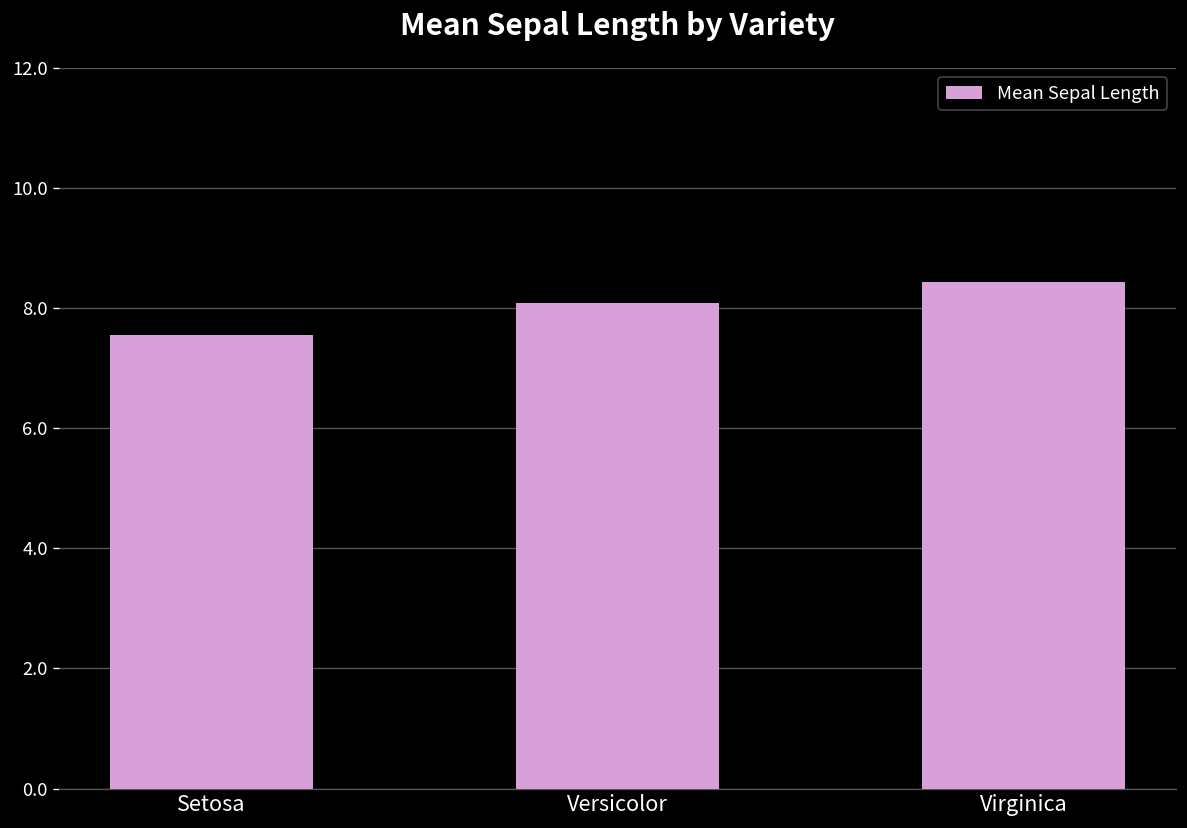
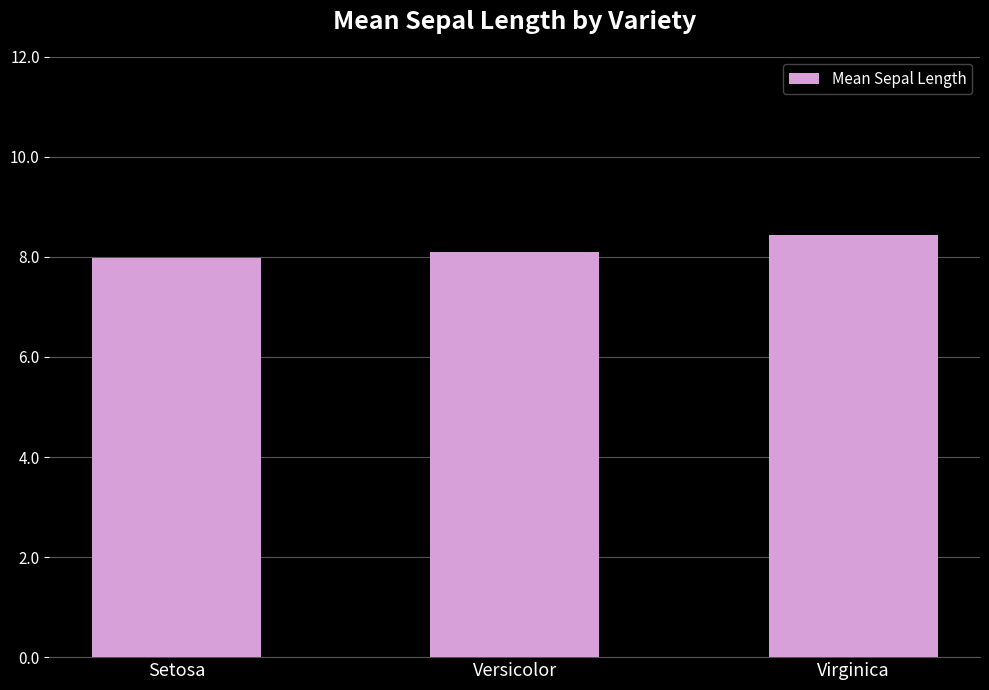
Setosa: 7.6 -> 8.0
